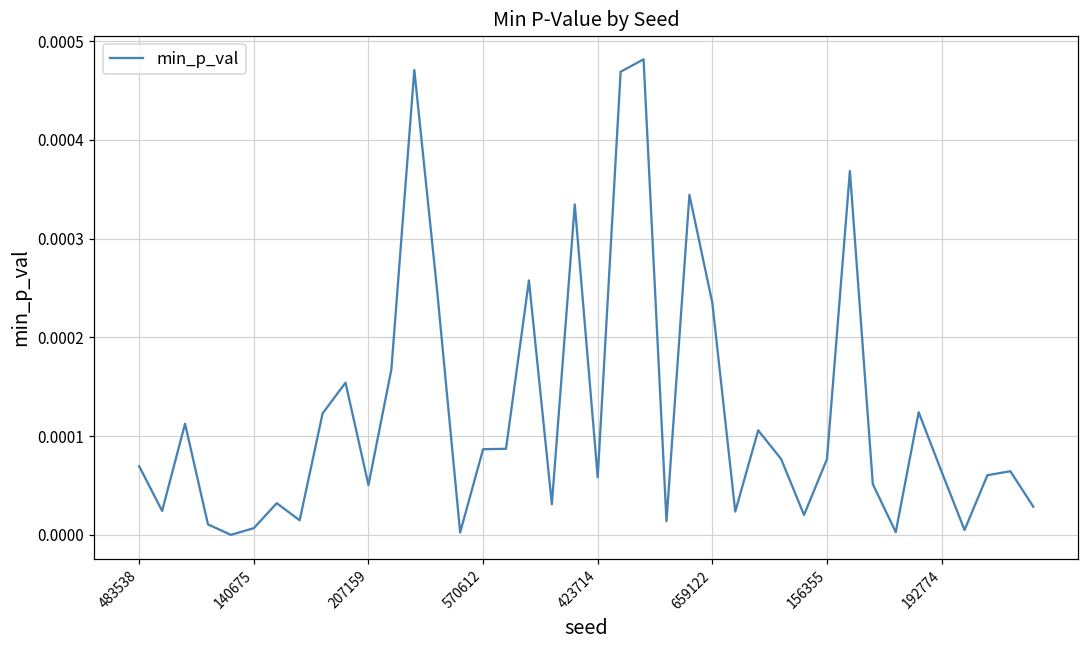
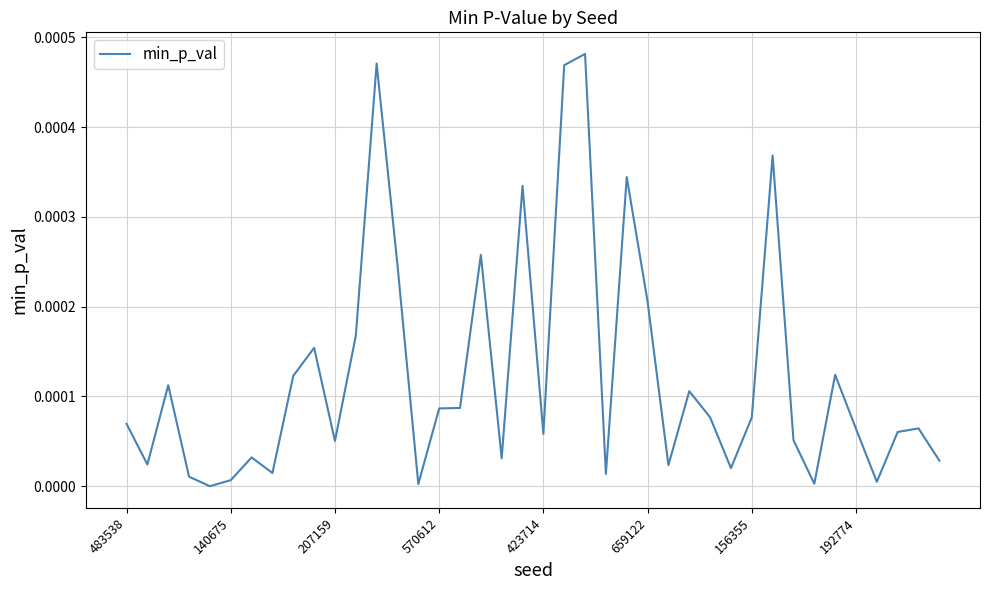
659122: 0.00023 -> 0.00021
